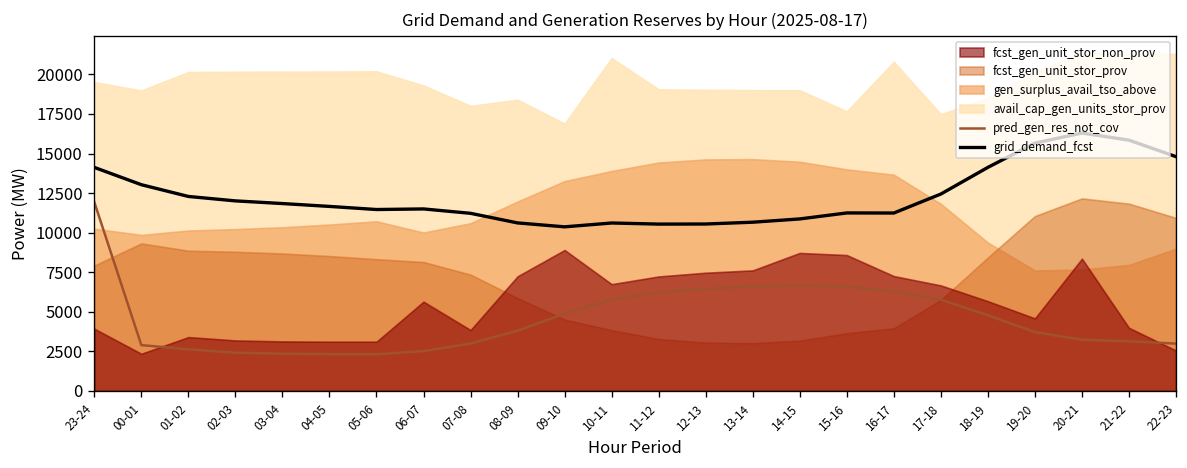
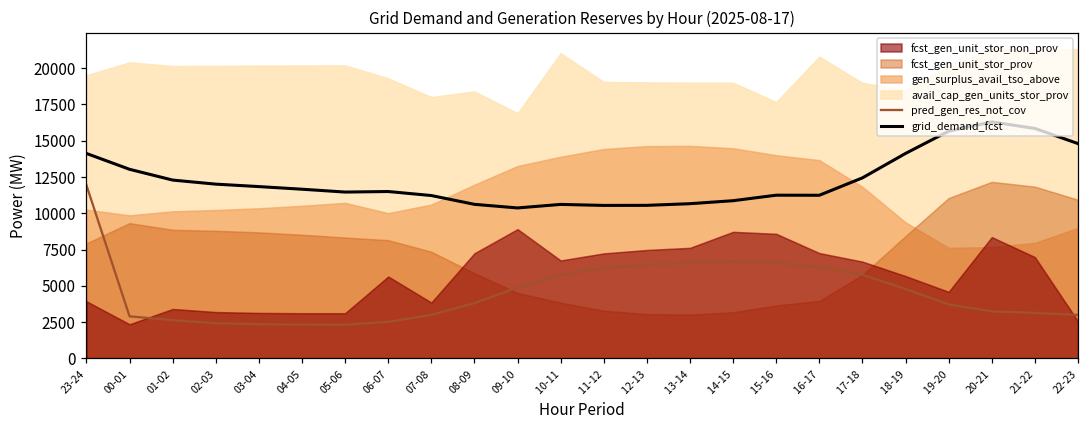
avail_cap_gen_units_stor_prov, 00-01: 19000 -> 20400
avail_cap_gen_units_stor_prov, 17-18: 17500 -> 19000
fcst_gen_unit_stor_non_prov, 21-22: 4000 -> 7000
